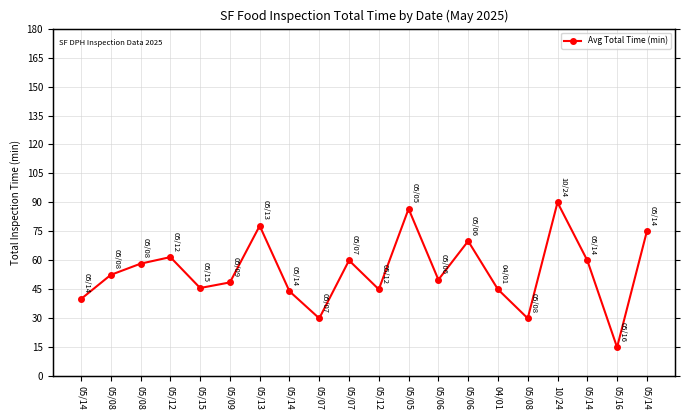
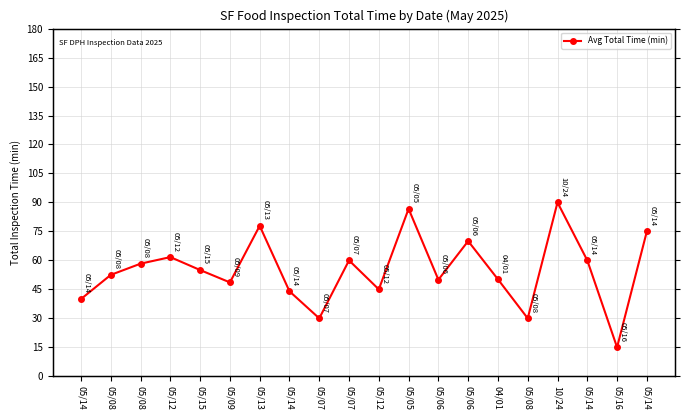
05/15: 46 -> 55
04/01: 45 -> 50
